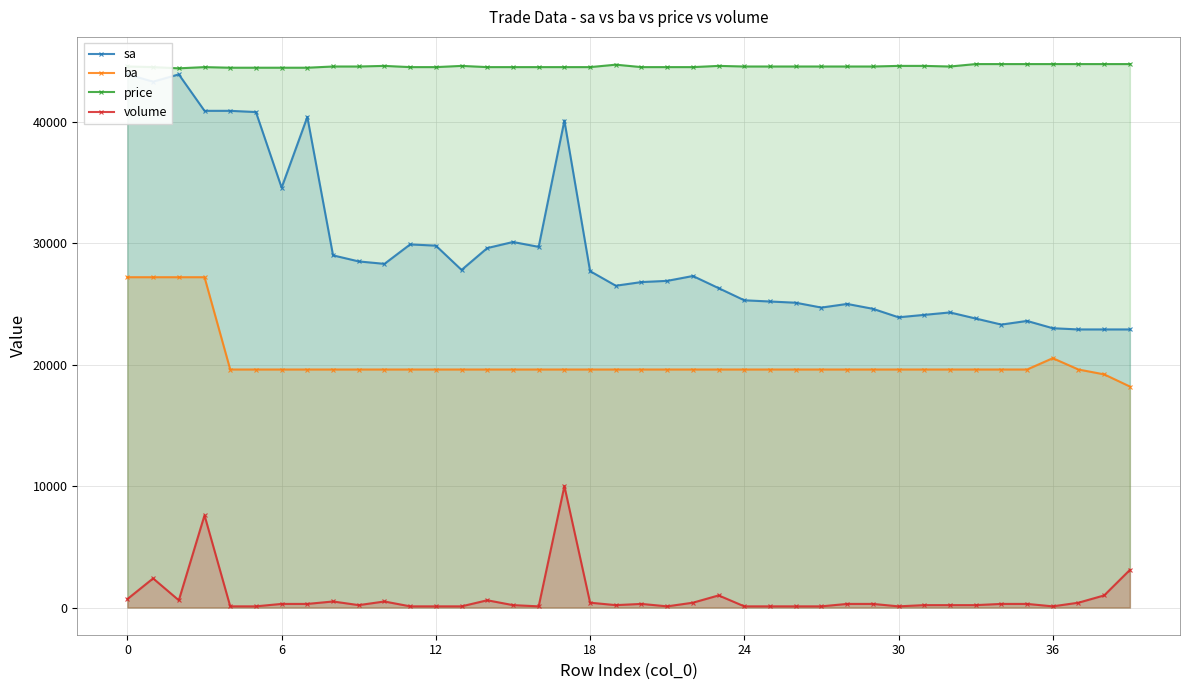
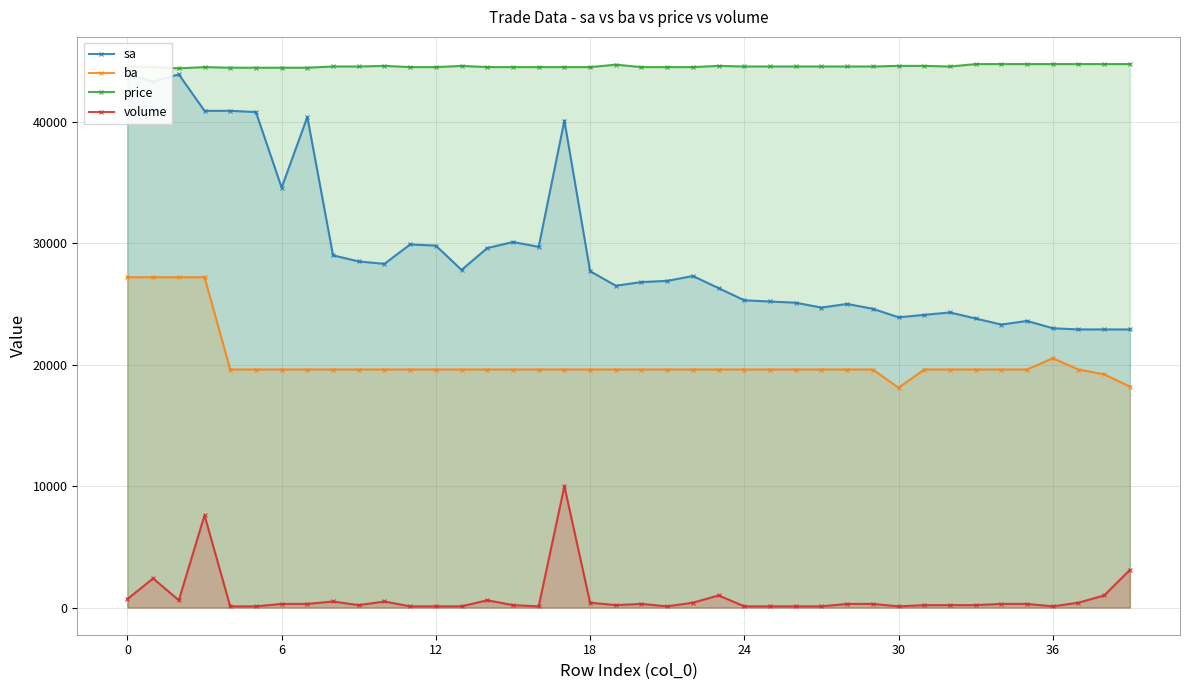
ba, 30: 19600 -> 18100
